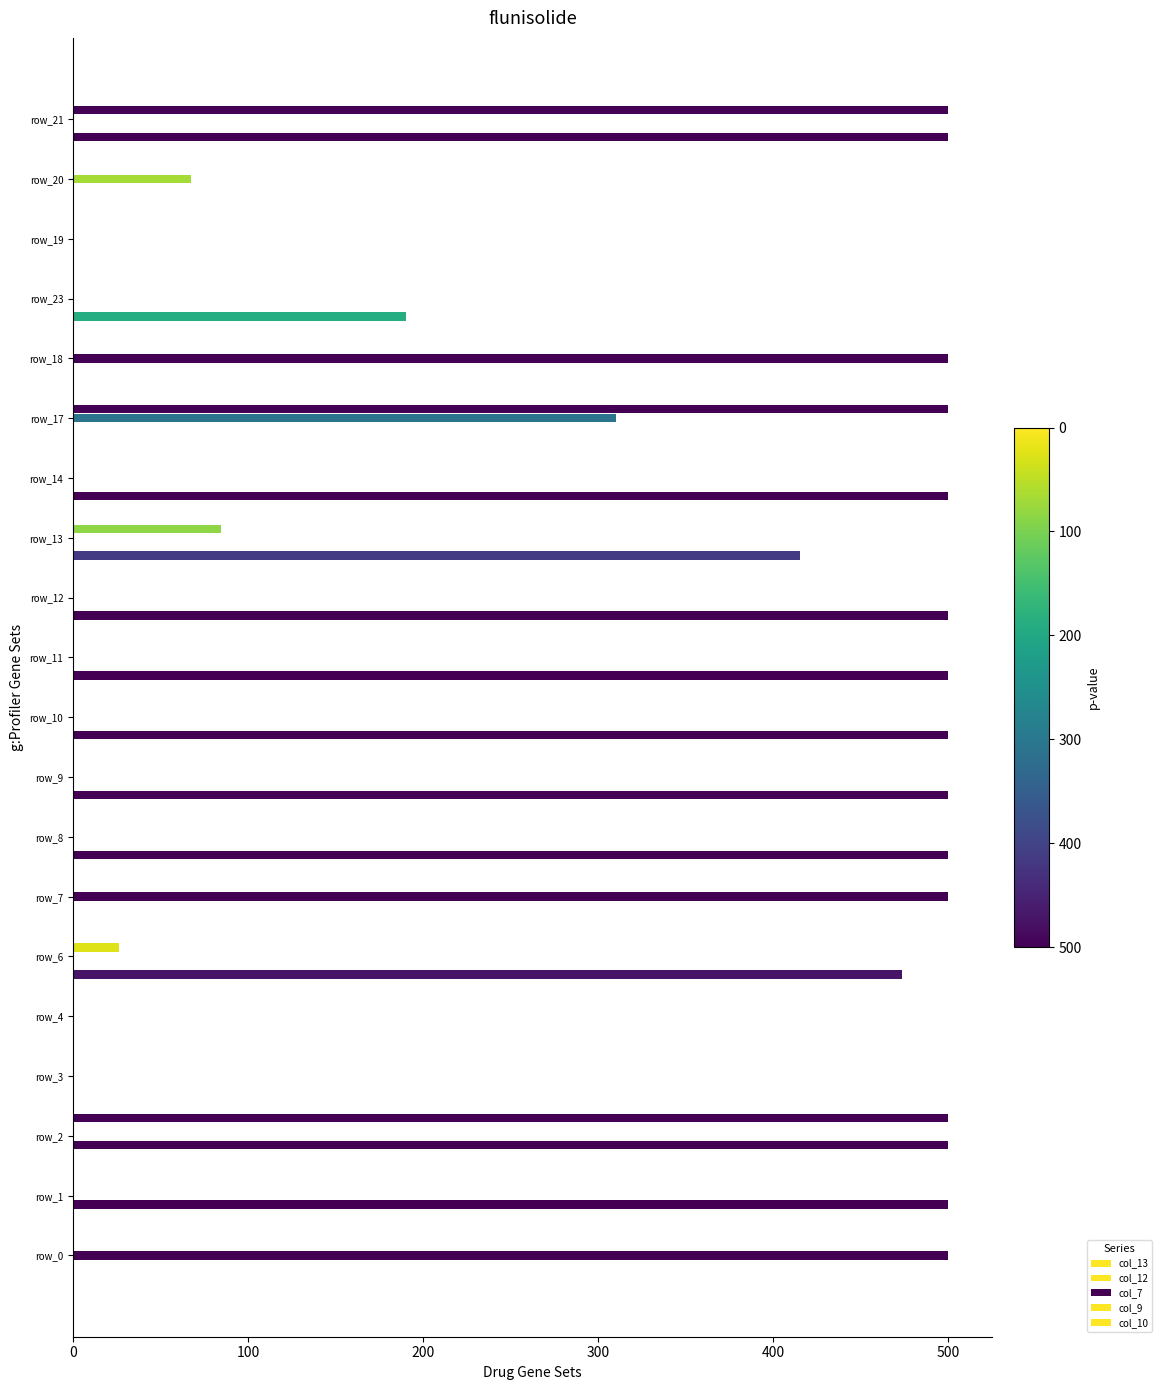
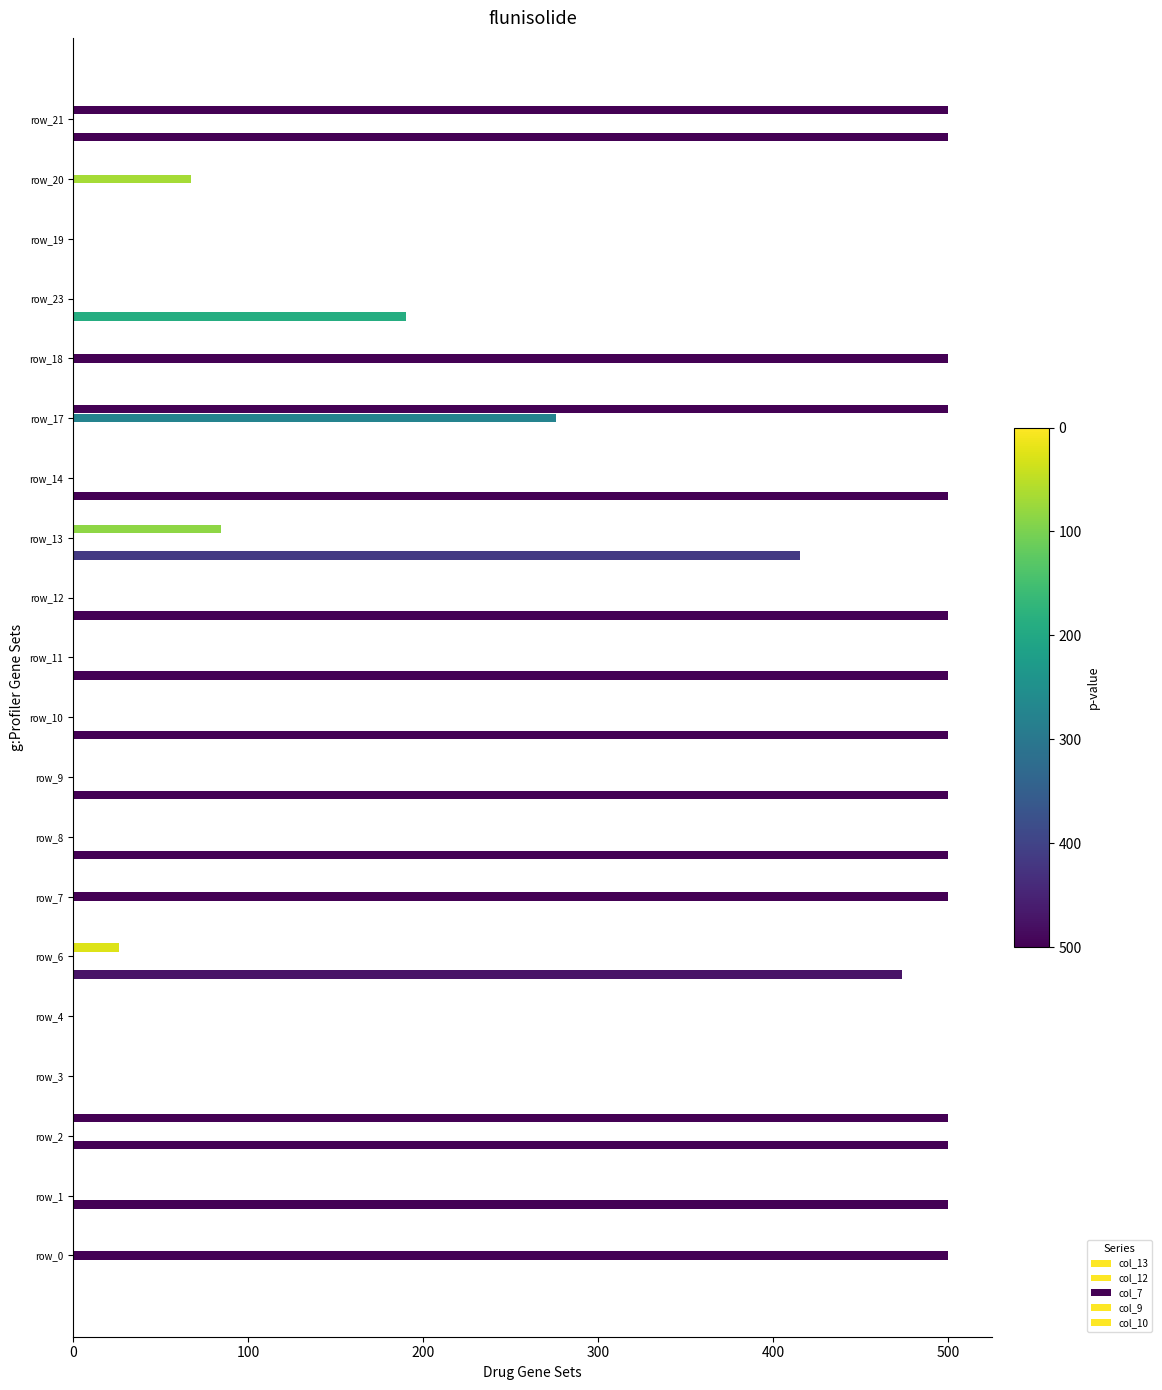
col_7, row_17: 310 -> 276
